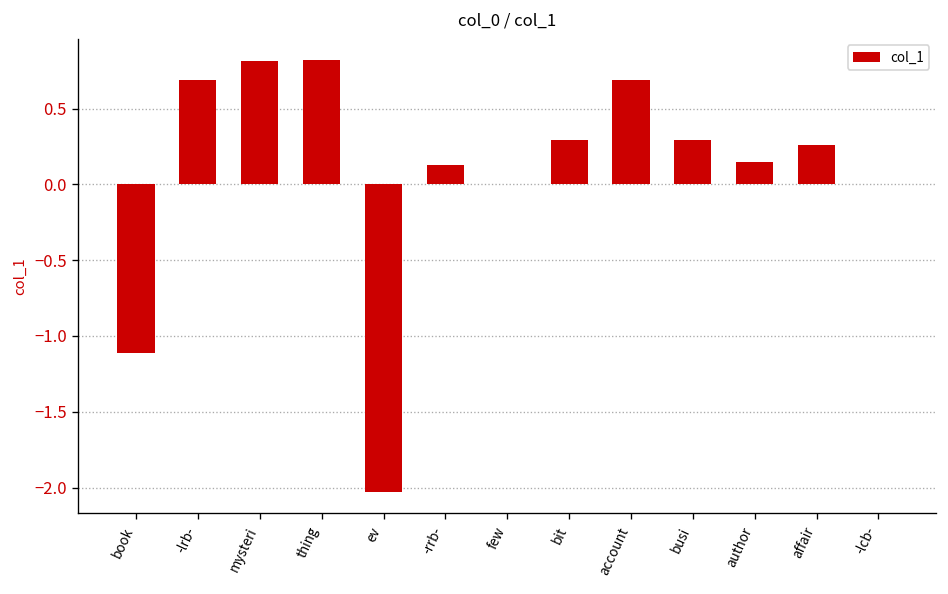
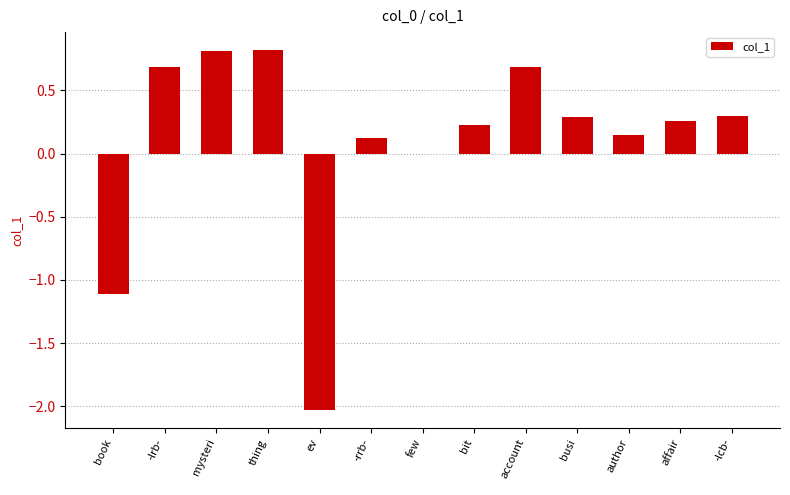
bit: 0.29 -> 0.23
-lcb-: 0.0 -> 0.3
